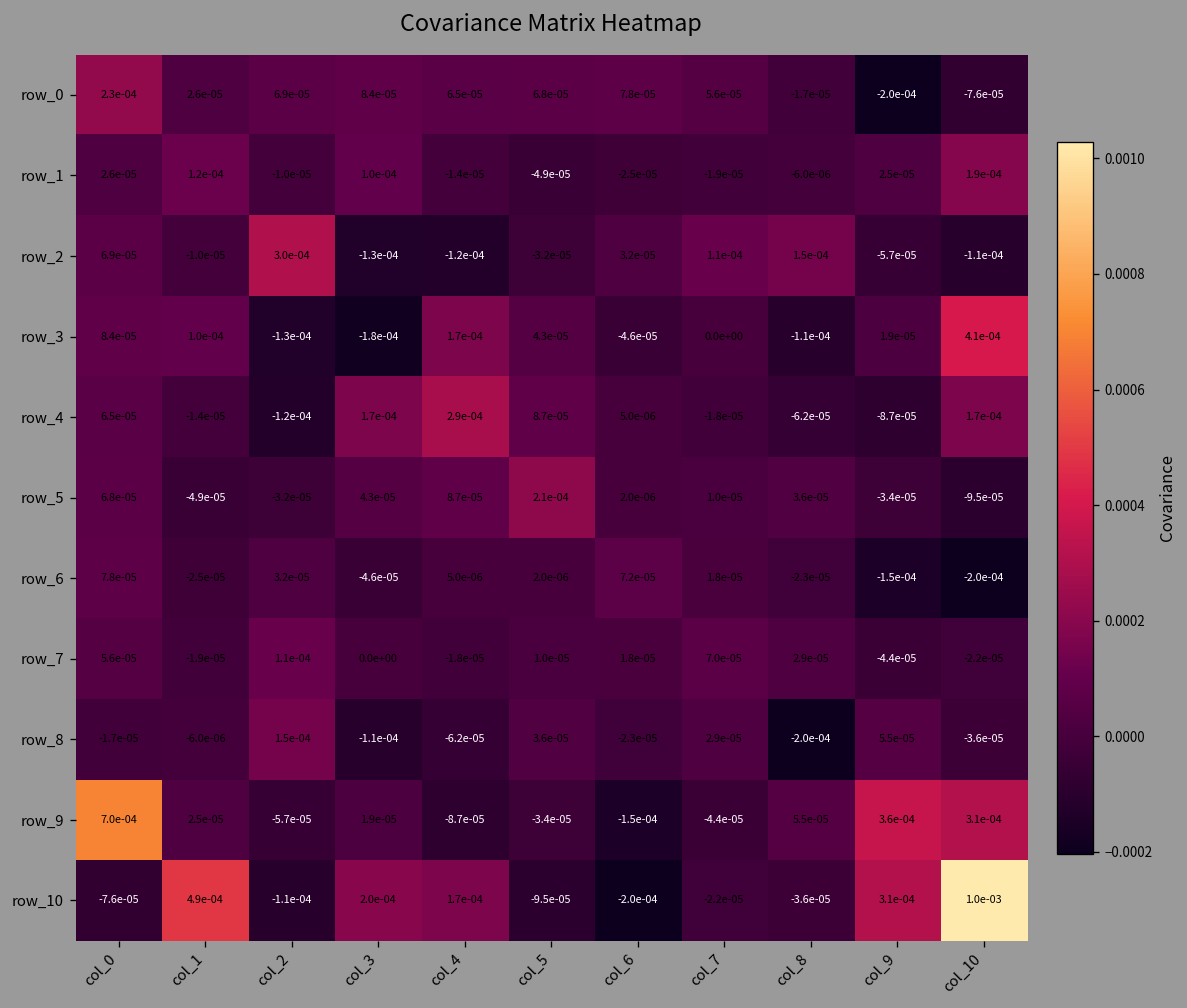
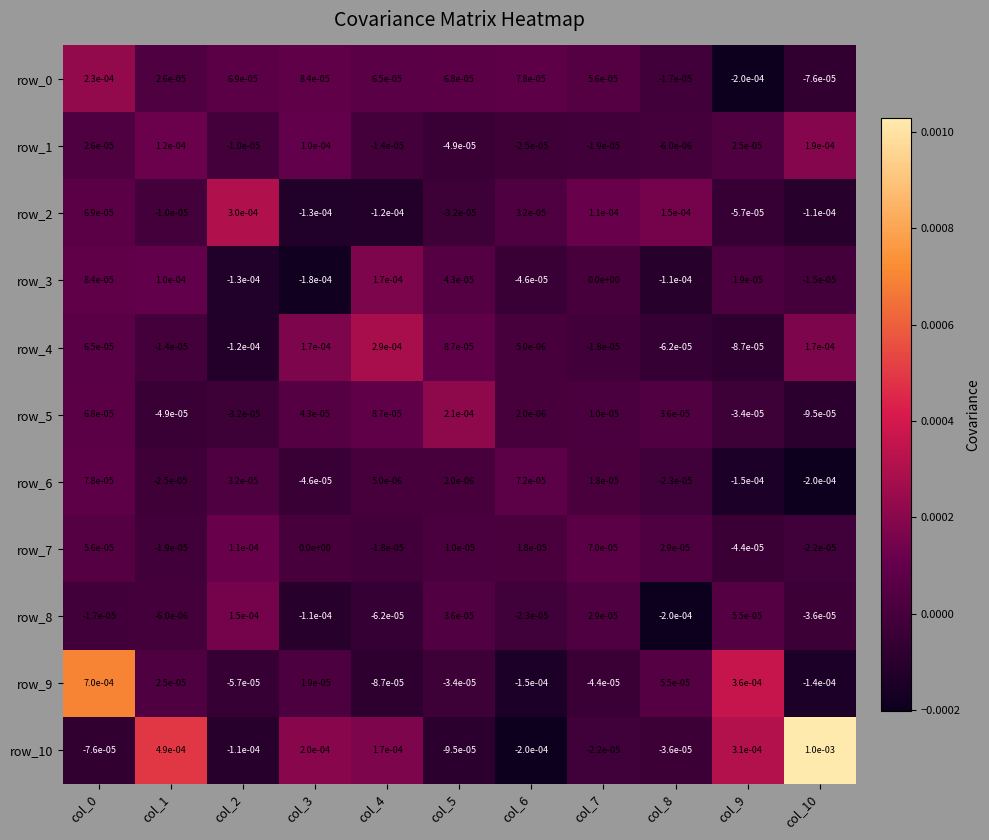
row_3, col_10: 4.1e-04 -> -1.5e-05
row_9, col_10: 3.1e-04 -> -1.4e-04
